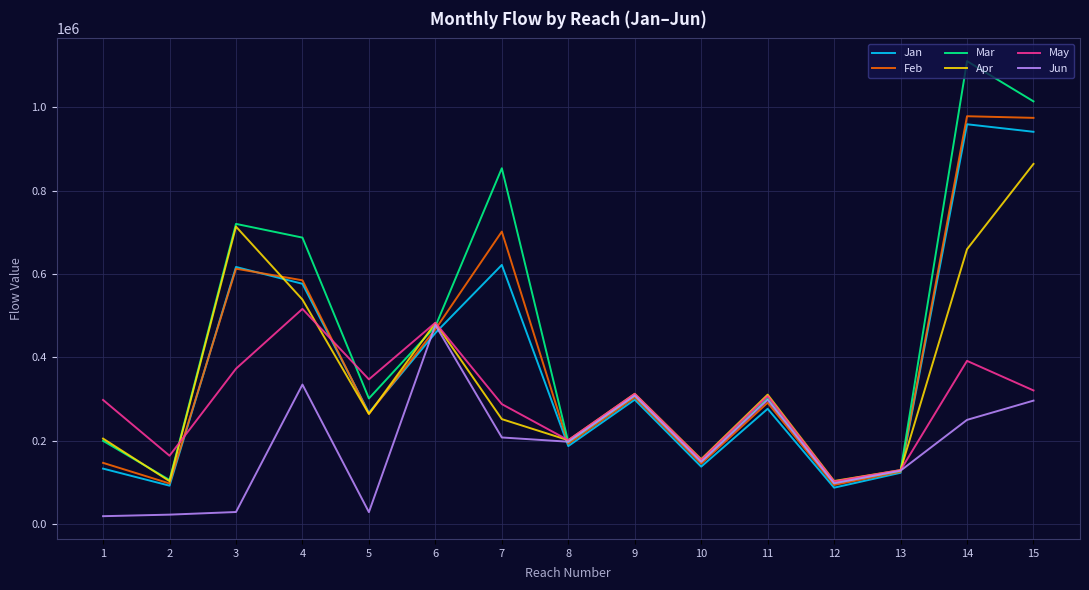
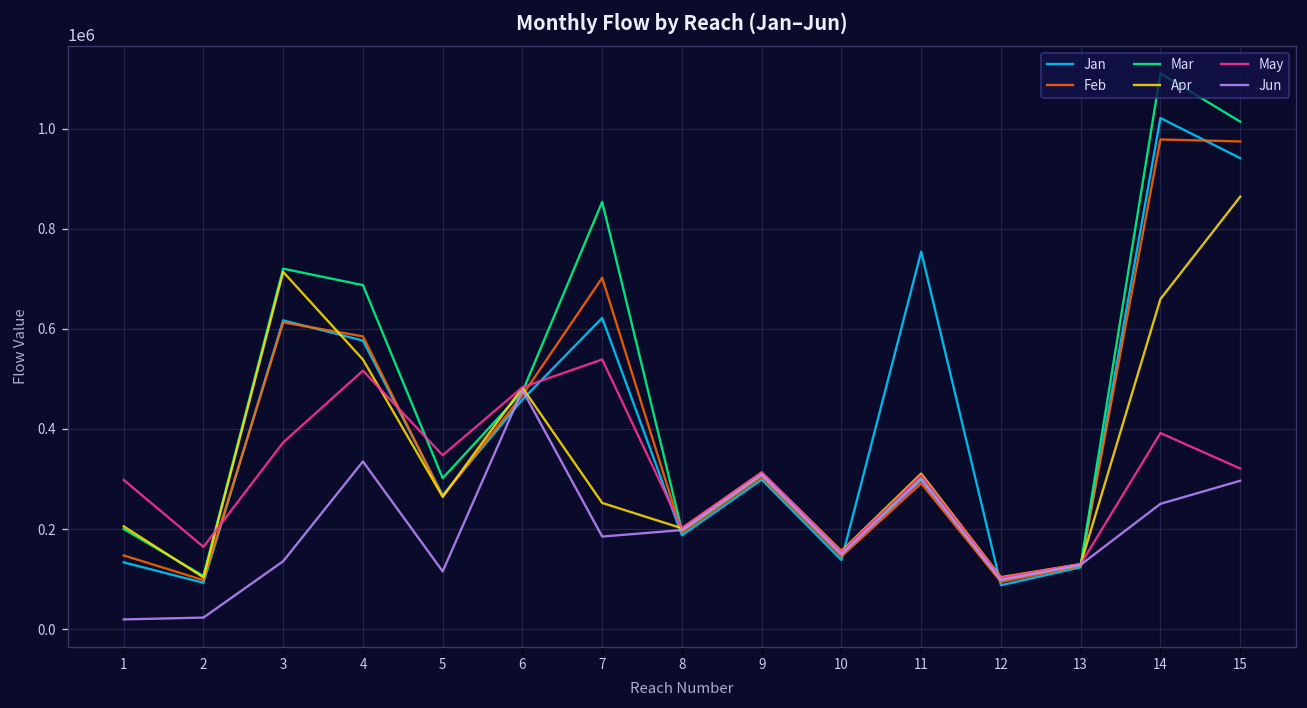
Jun, 3: 30000 -> 140000
Jun, 5: 30000 -> 120000
May, 7: 290000 -> 540000
Jun, 7: 210000 -> 180000
Jan, 11: 280000 -> 750000
Jan, 14: 960000 -> 1020000
